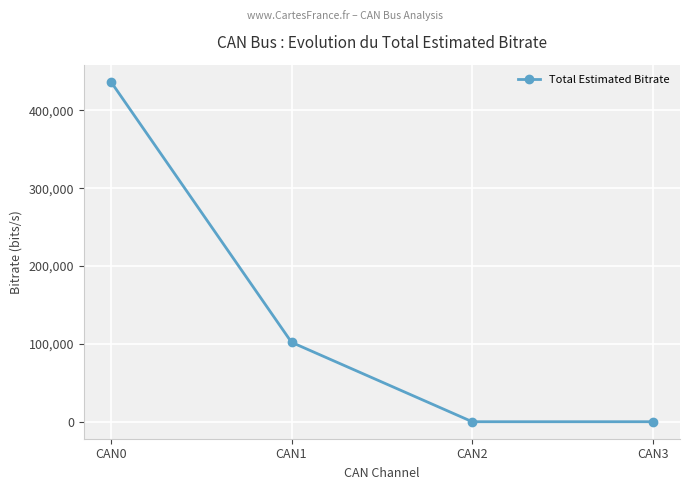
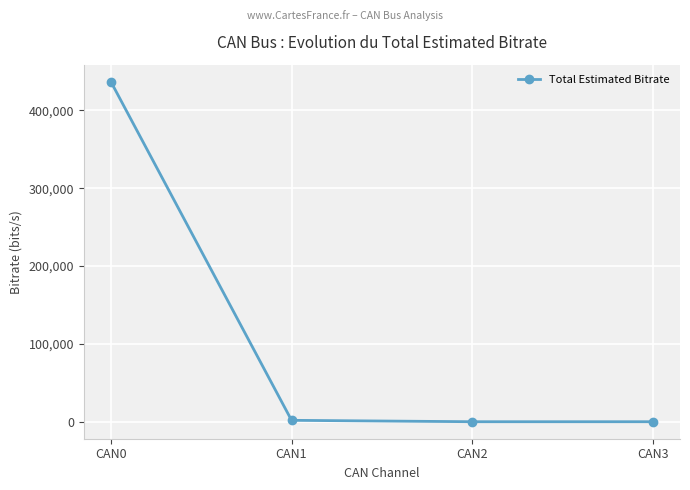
CAN1: 100,000 -> 0
